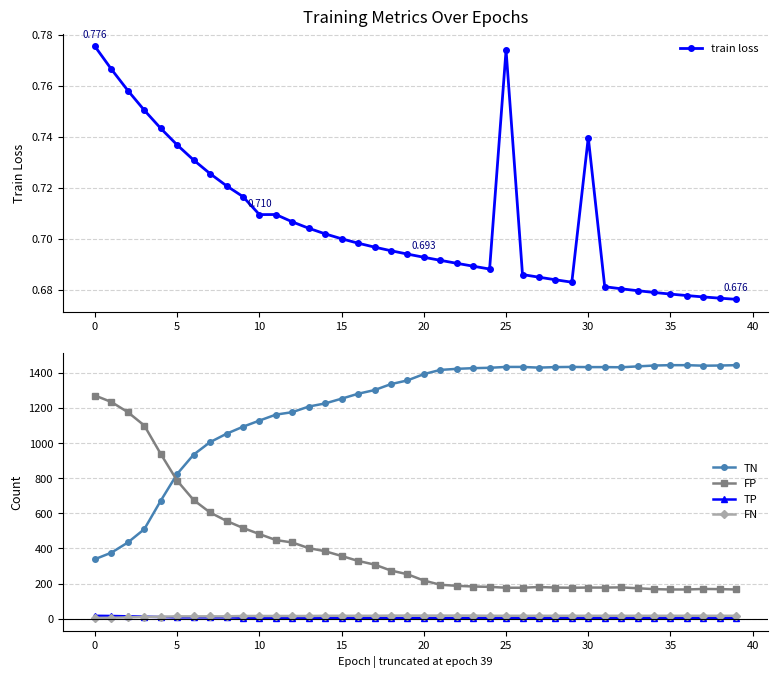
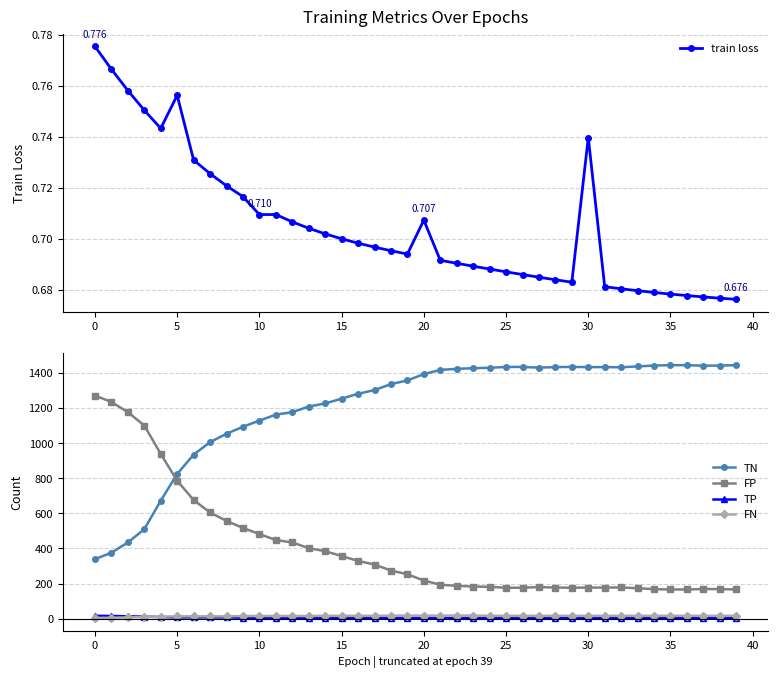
Training Metrics Over Epochs, 5: 0.737 -> 0.756
Training Metrics Over Epochs, 20: 0.693 -> 0.707
Training Metrics Over Epochs, 25: 0.774 -> 0.687
